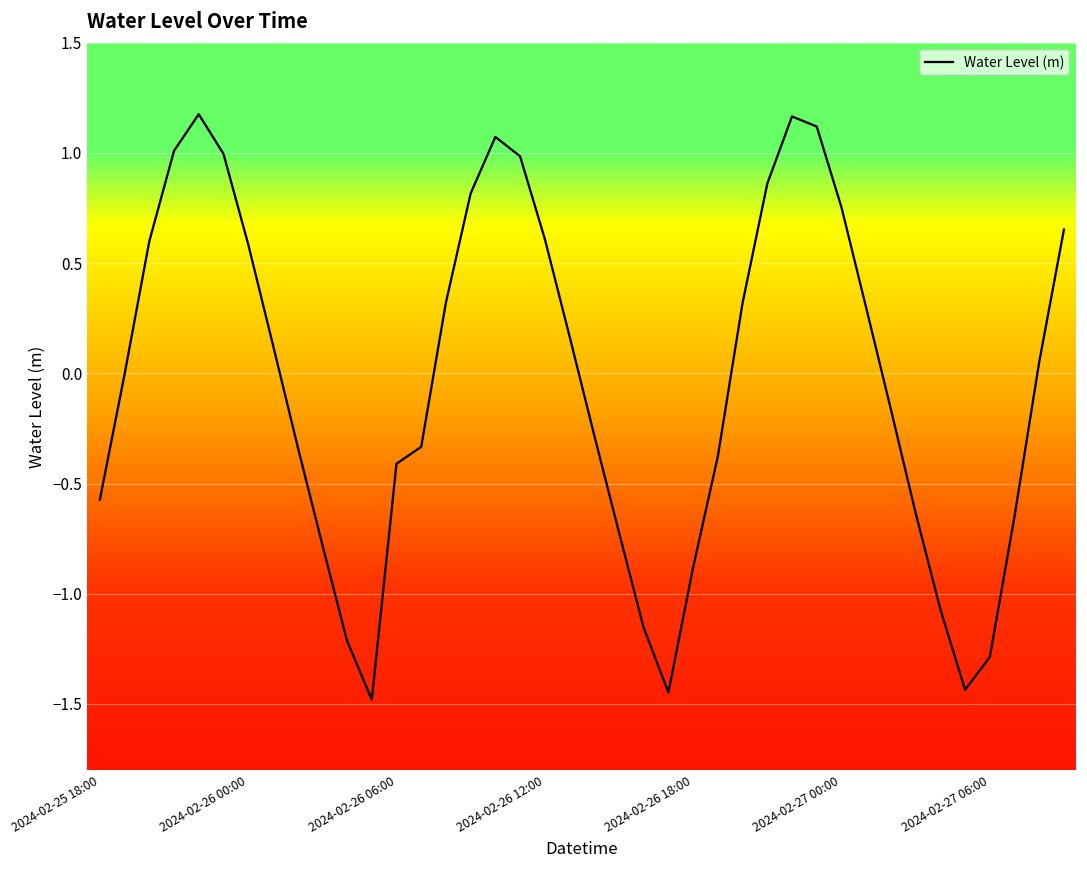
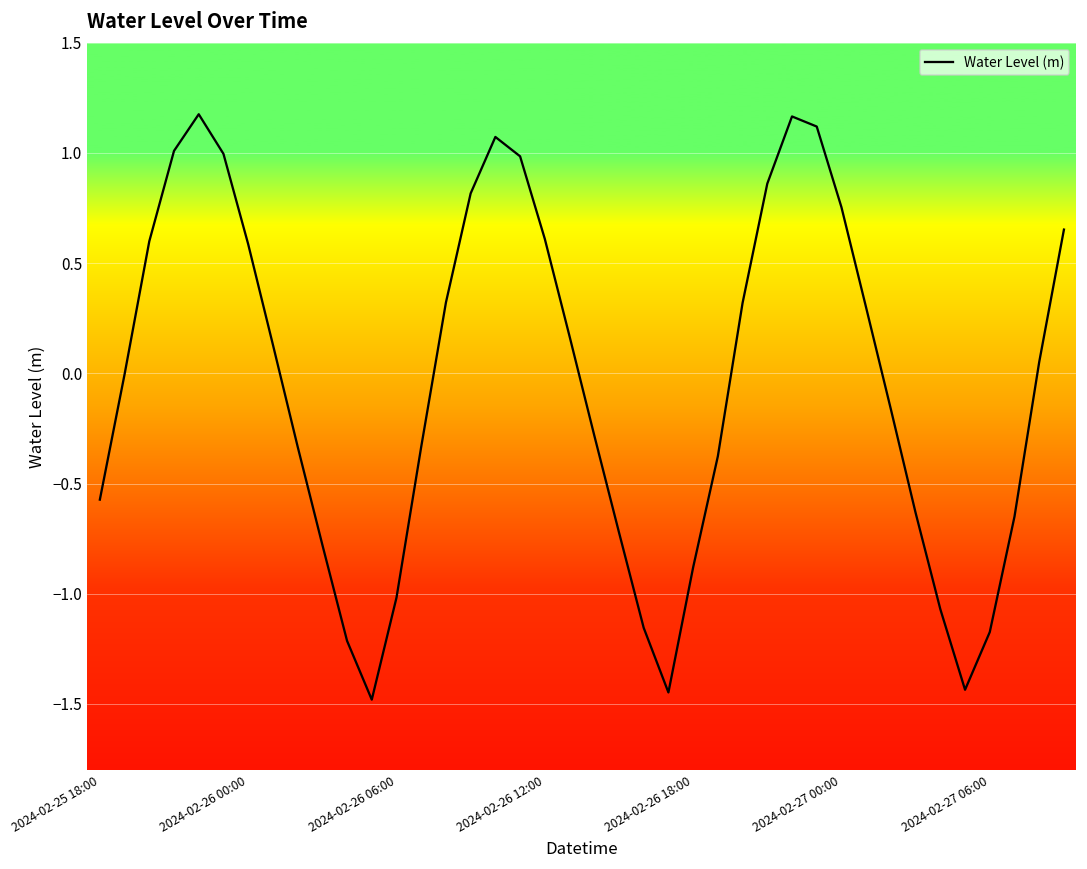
2024-02-26 06:00: -0.41 -> -1.02
2024-02-27 06:00: -1.29 -> -1.17
